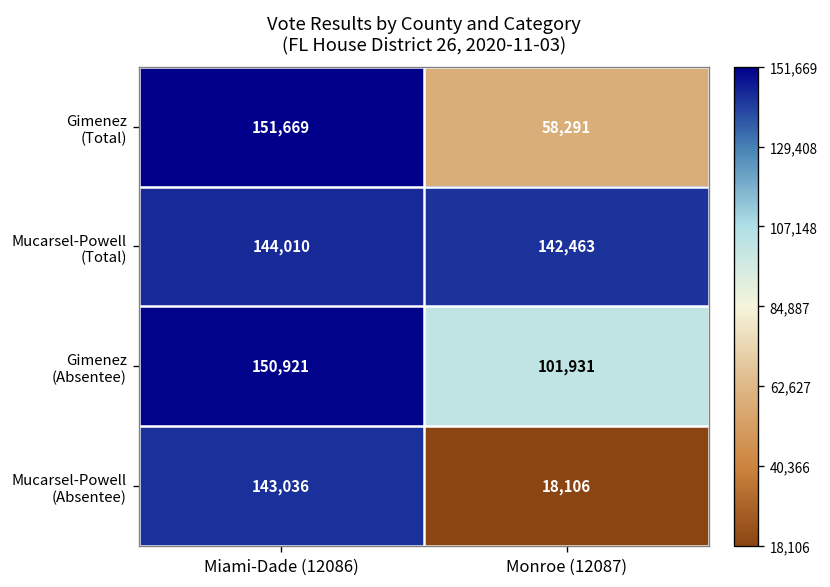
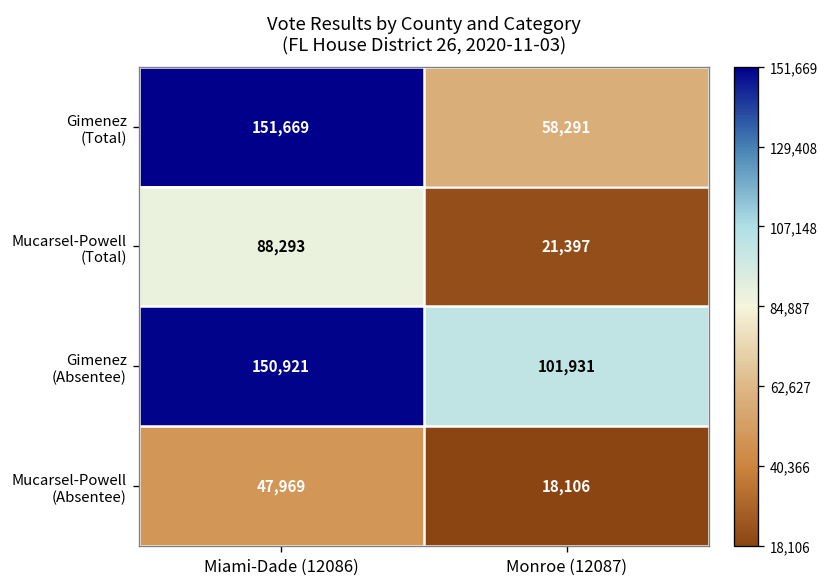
Mucarsel-Powell (Total), Miami-Dade (12086): 144,010 -> 88,293
Mucarsel-Powell (Total), Monroe (12087): 142,463 -> 21,397
Mucarsel-Powell (Absentee), Miami-Dade (12086): 143,036 -> 47,969
